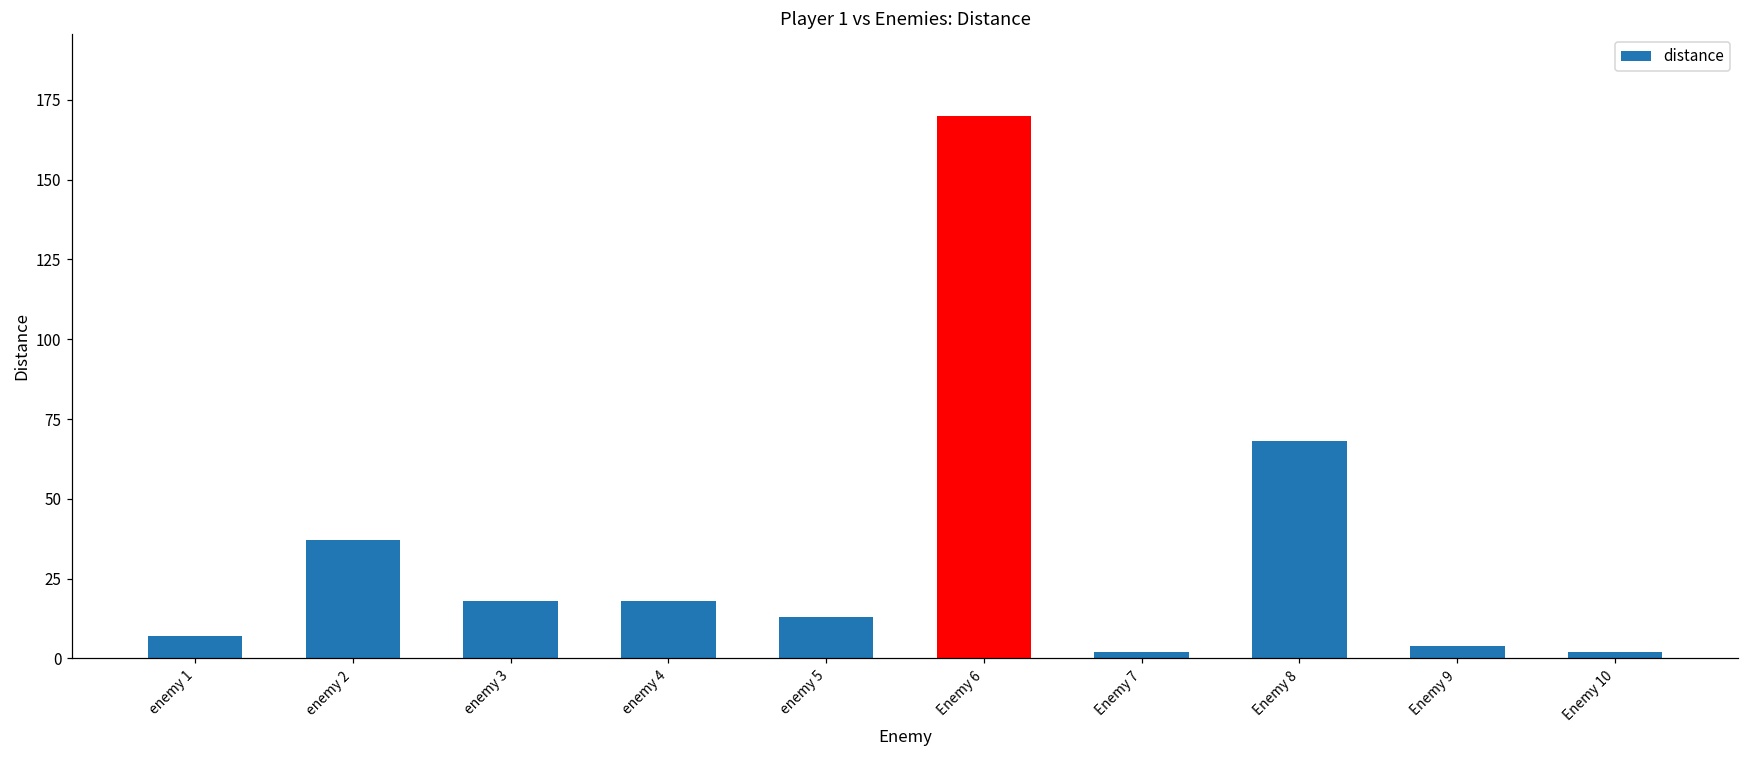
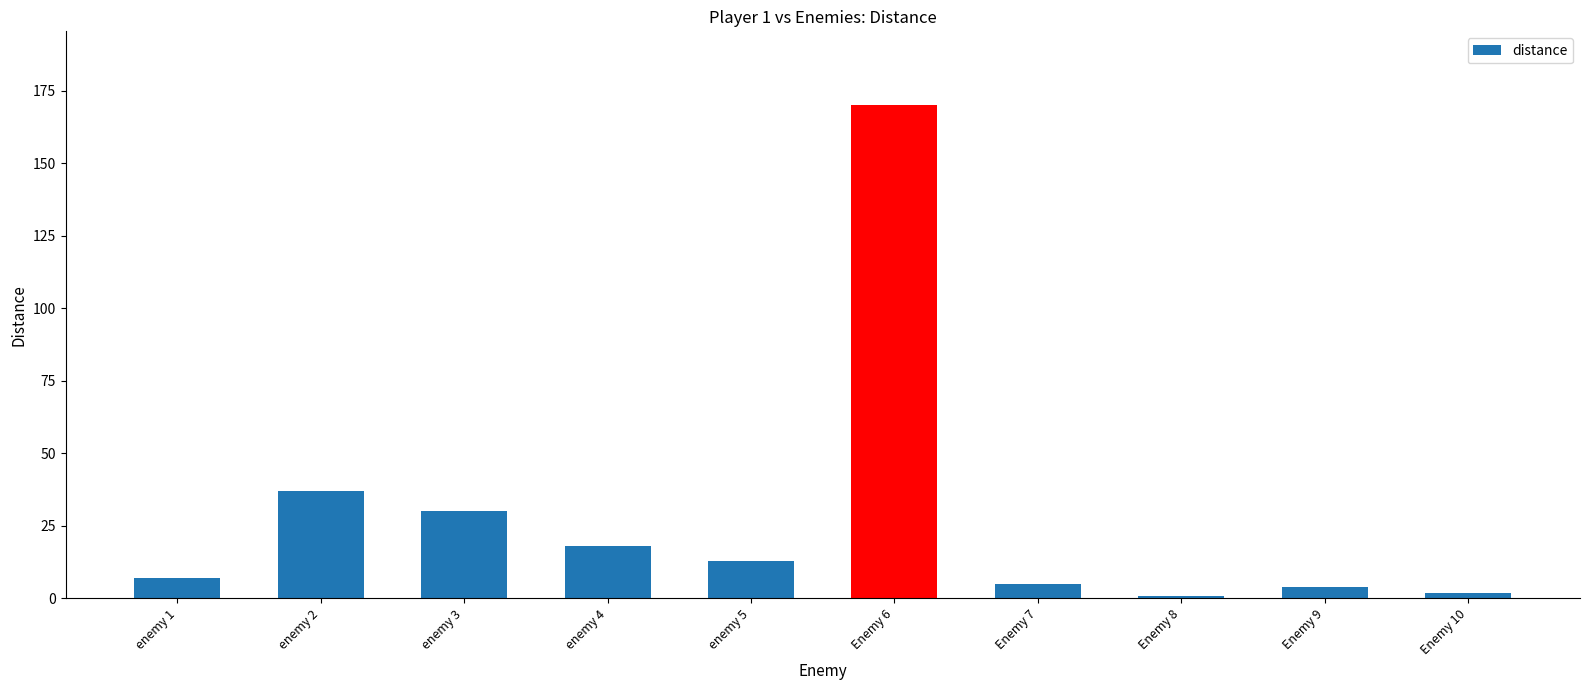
enemy 3: 18 -> 30
Enemy 7: 2 -> 5
Enemy 8: 68 -> 1
